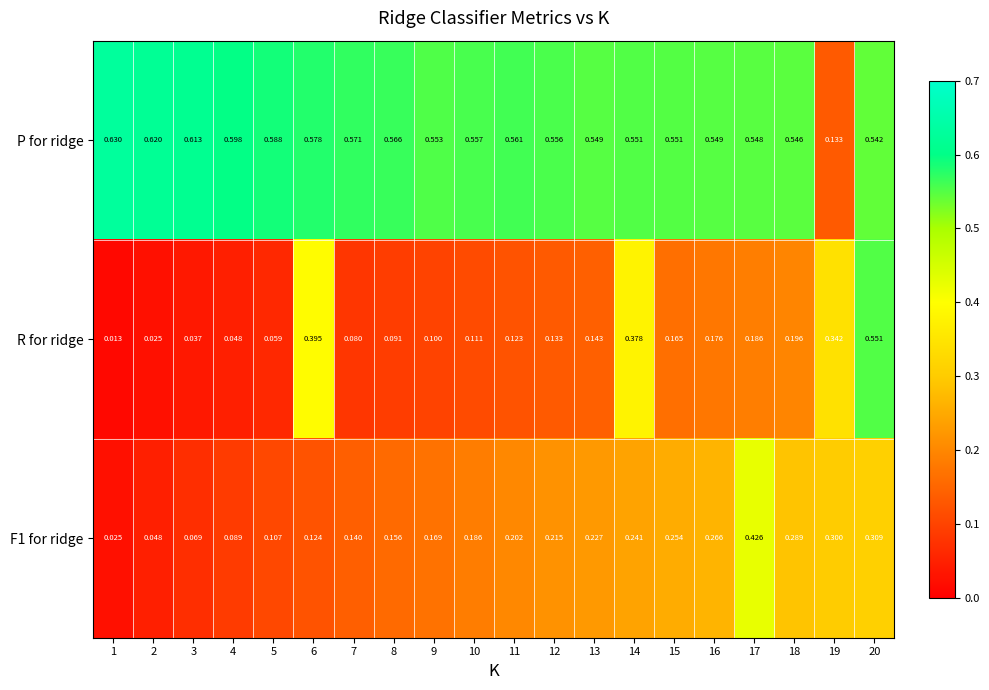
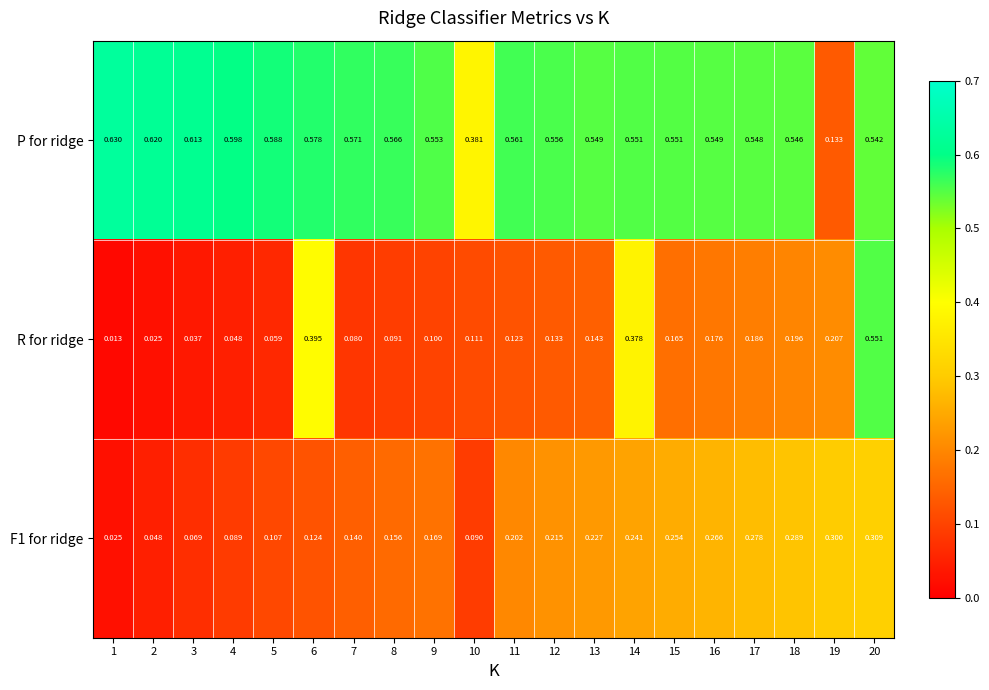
P for ridge, 10: 0.557 -> 0.381
R for ridge, 19: 0.342 -> 0.207
F1 for ridge, 10: 0.186 -> 0.090
F1 for ridge, 17: 0.426 -> 0.278
